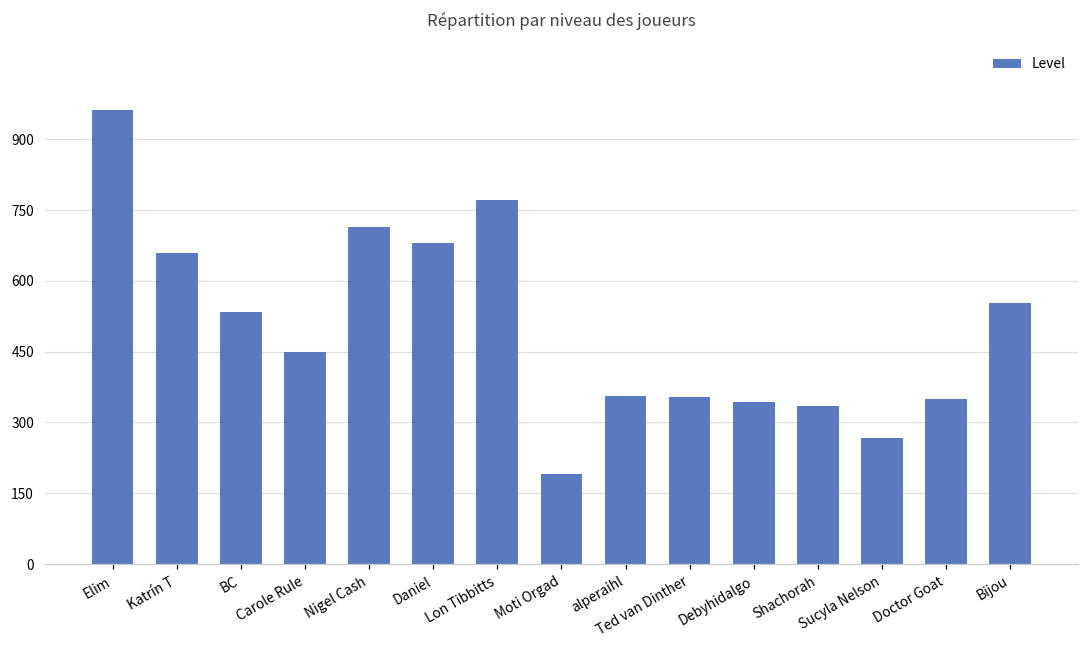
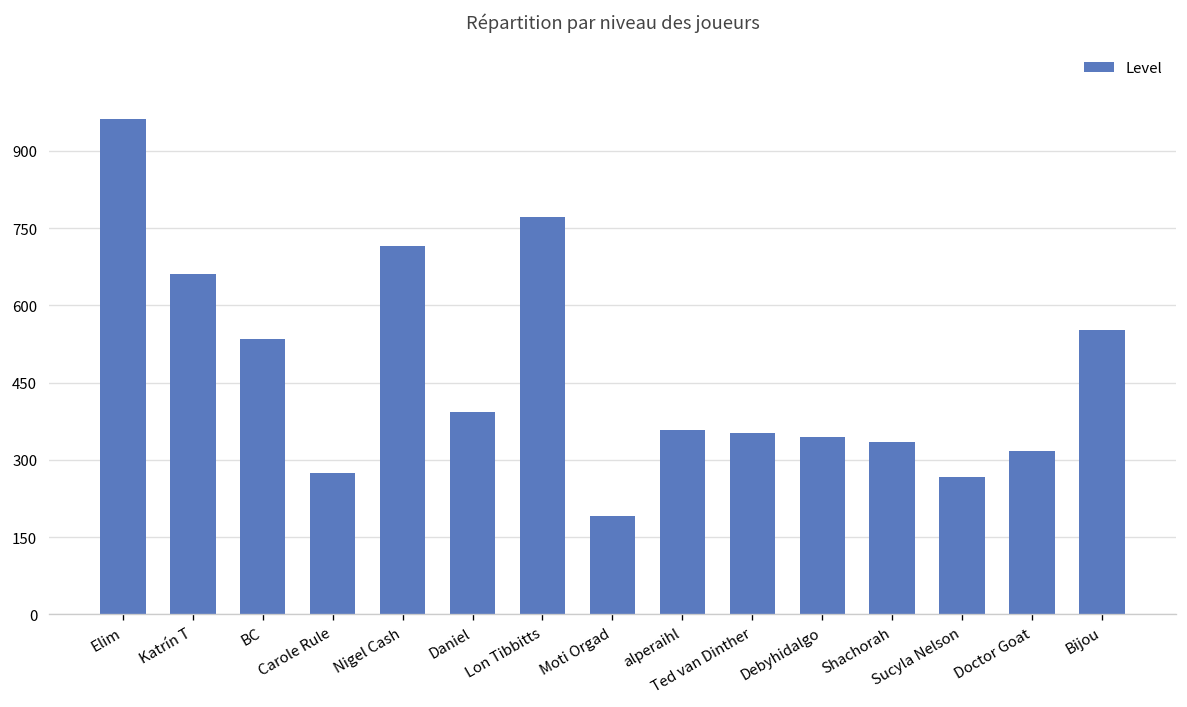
Carole Rule: 450 -> 280
Daniel: 680 -> 390
Doctor Goat: 350 -> 320
